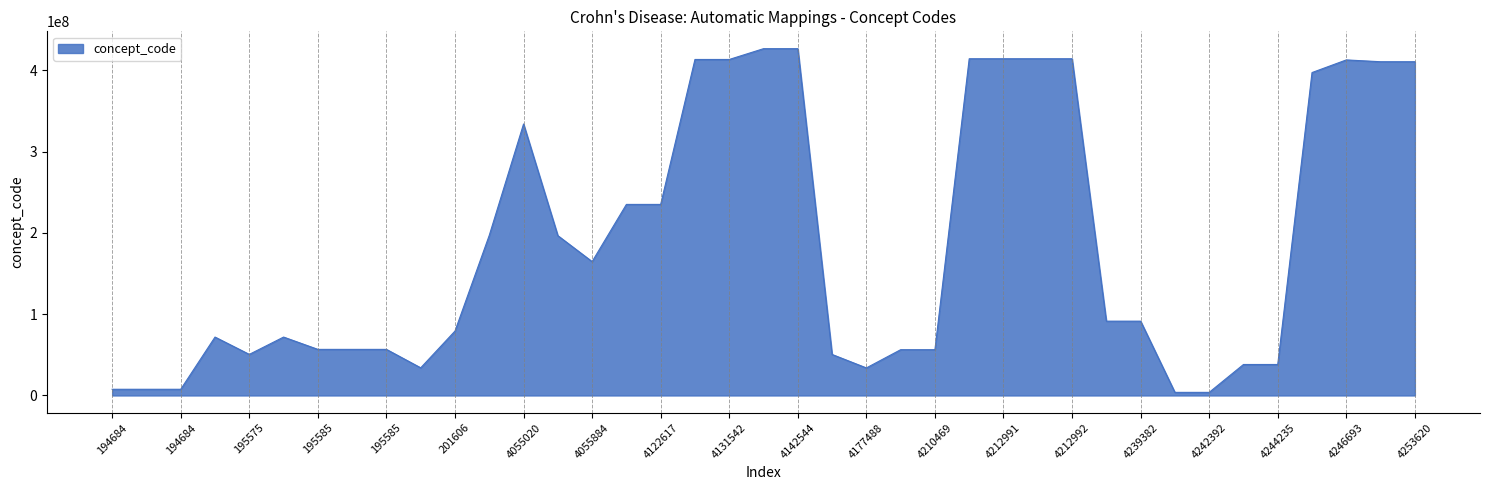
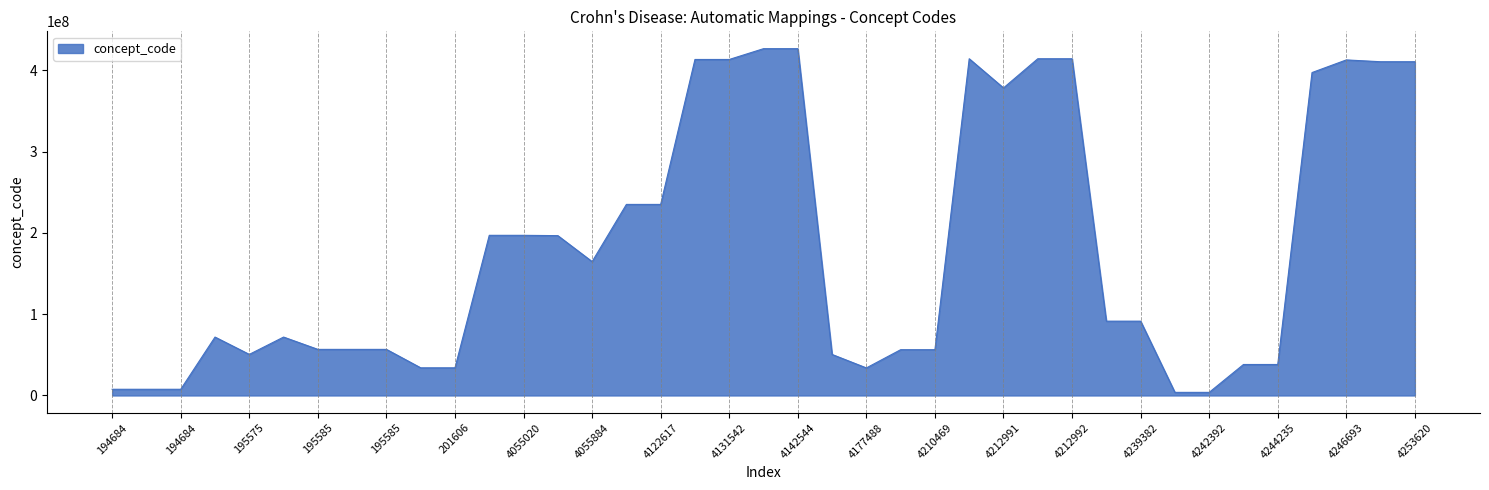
201606: 80000000 -> 30000000
4055020: 330000000 -> 200000000
4212991: 410000000 -> 380000000
